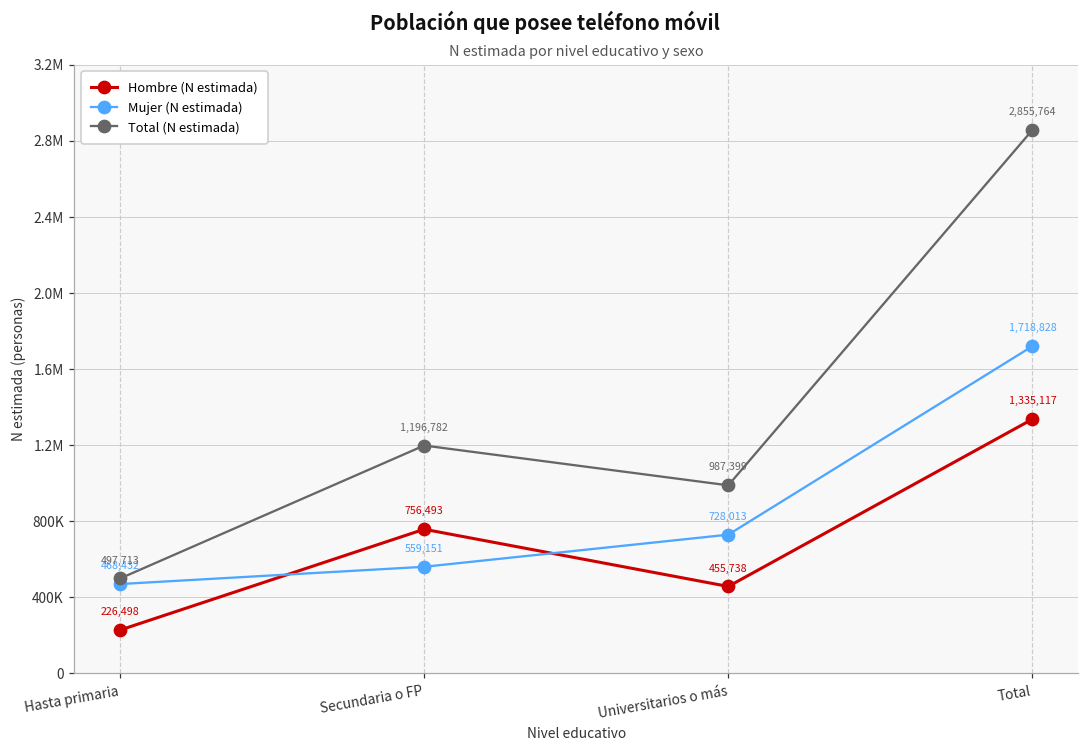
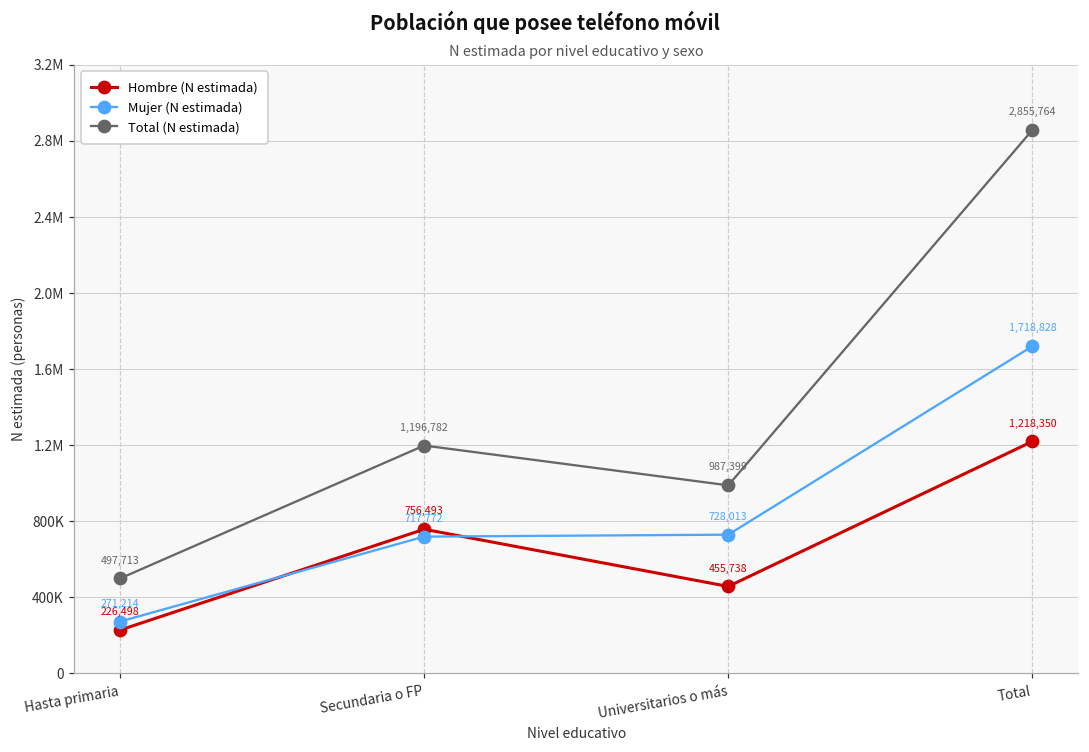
Mujer (N estimada), Hasta primaria: 468,432 -> 271,214
Mujer (N estimada), Secundaria o FP: 559,151 -> 717,772
Hombre (N estimada), Total: 1,335,117 -> 1,218,350
